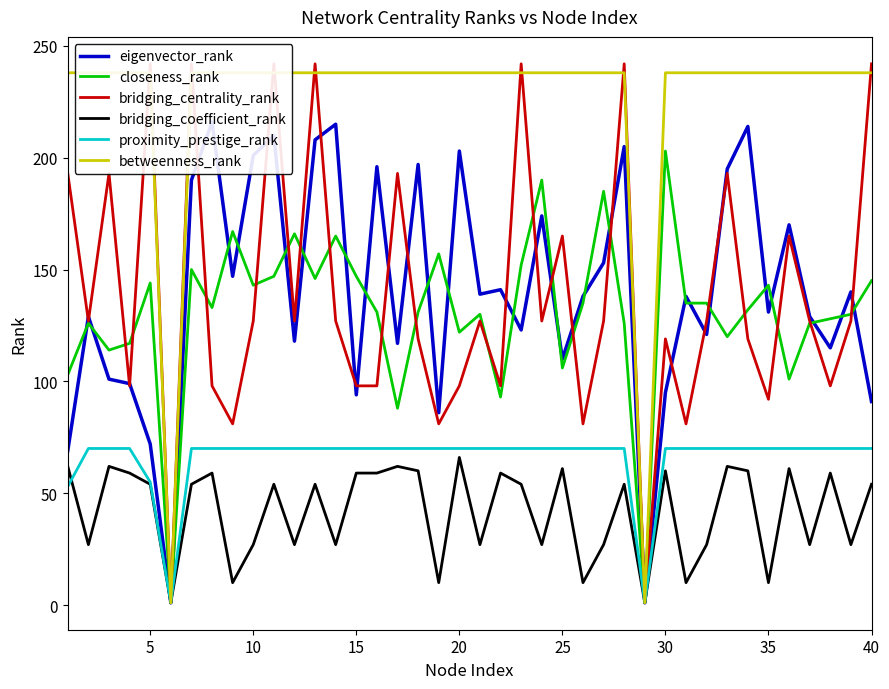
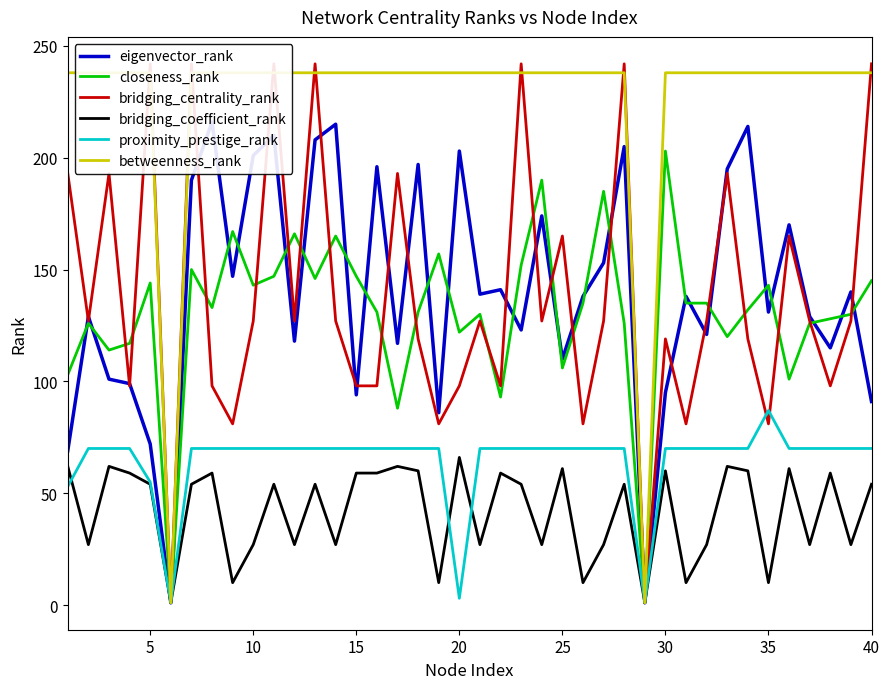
proximity_prestige_rank, 20: 70 -> 3
bridging_centrality_rank, 35: 92 -> 81
proximity_prestige_rank, 35: 70 -> 87
